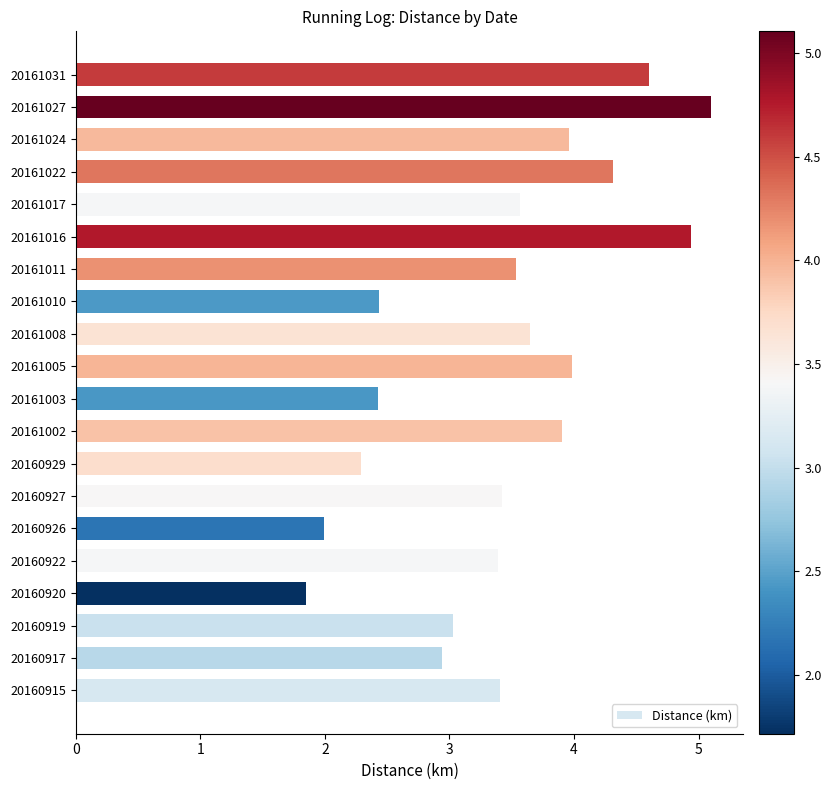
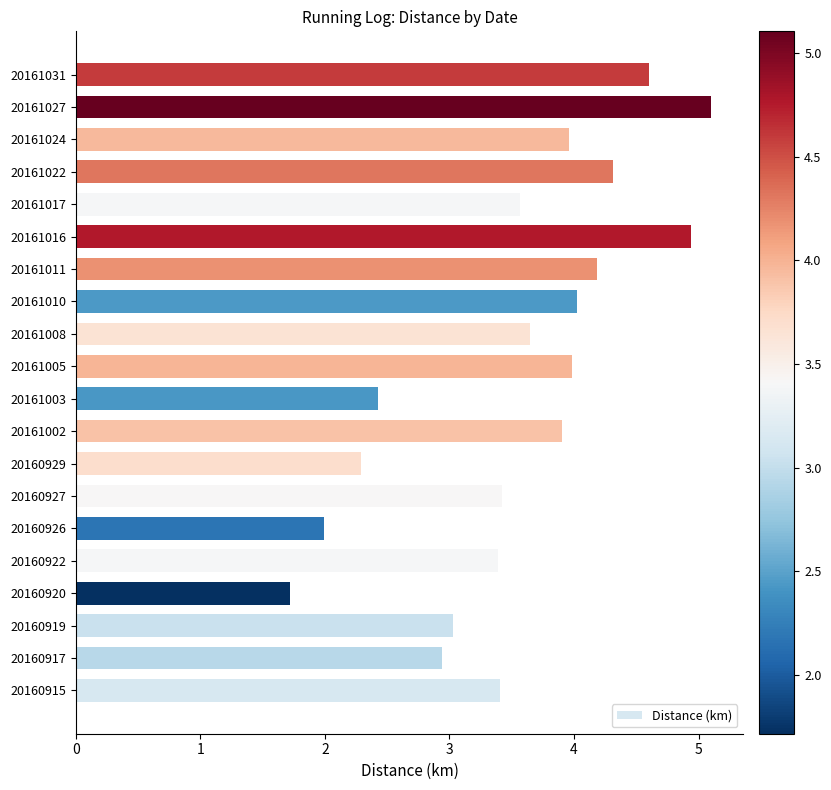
20161011: 3.54 -> 4.18
20161010: 2.44 -> 4.03
20160920: 1.85 -> 1.72
